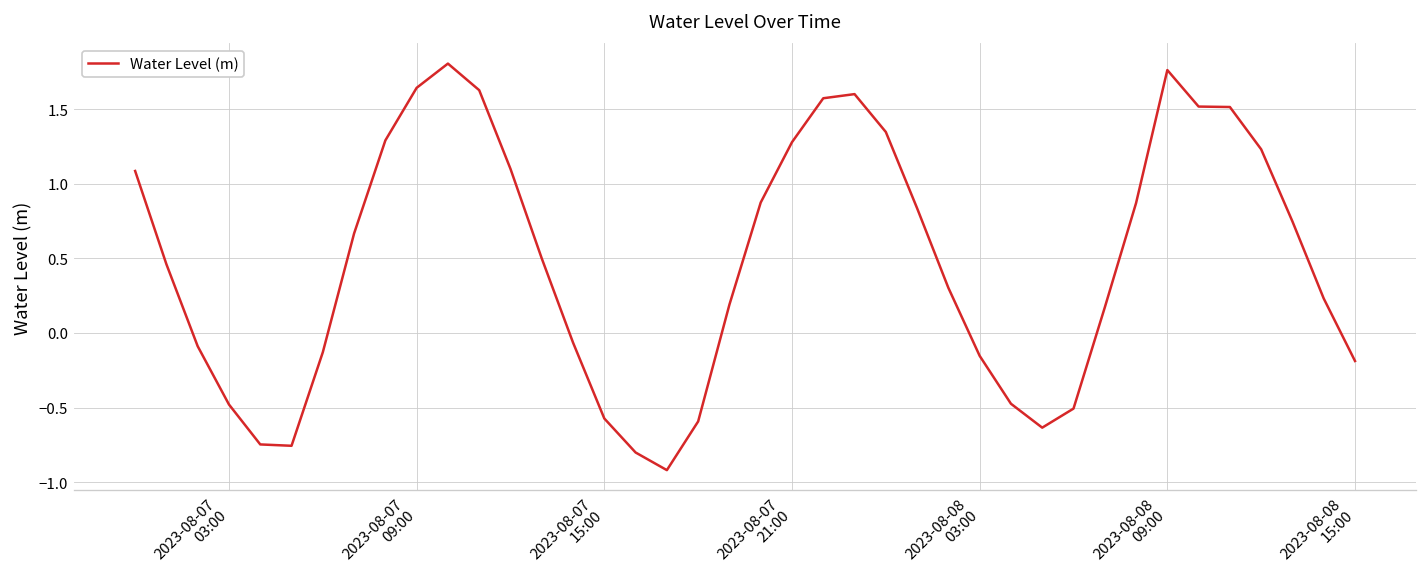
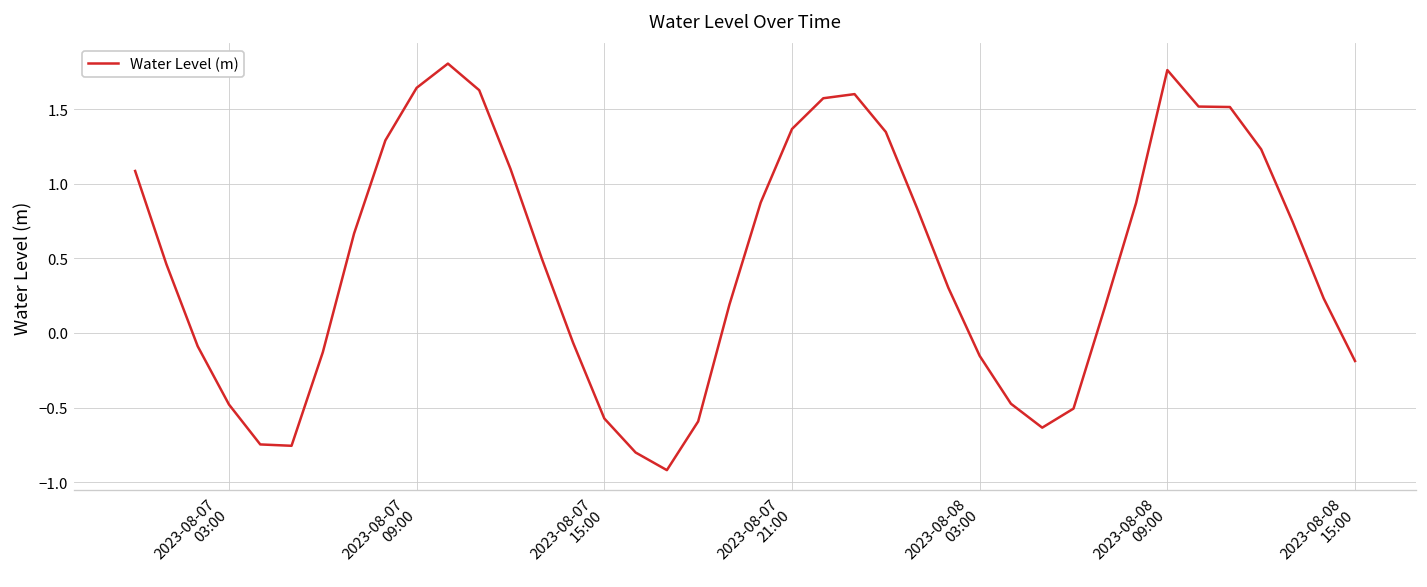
2023-08-07 21:00: 1.28 -> 1.37
